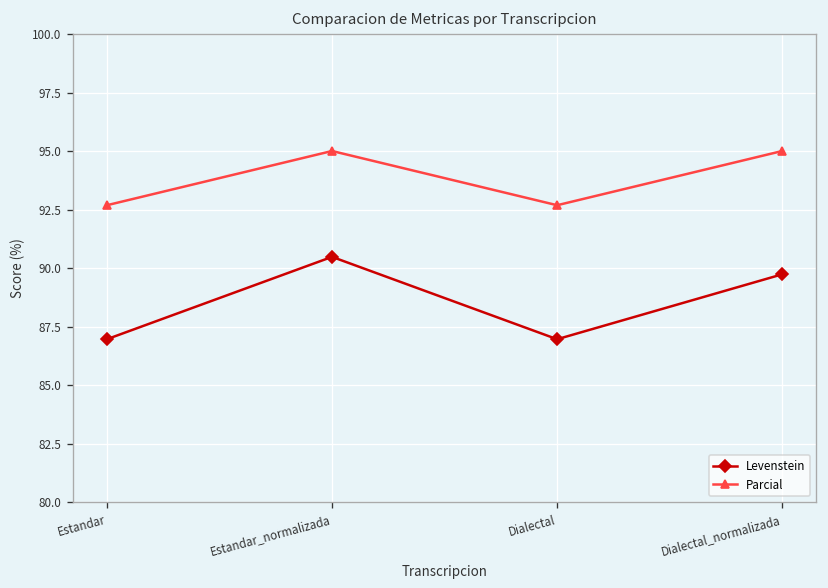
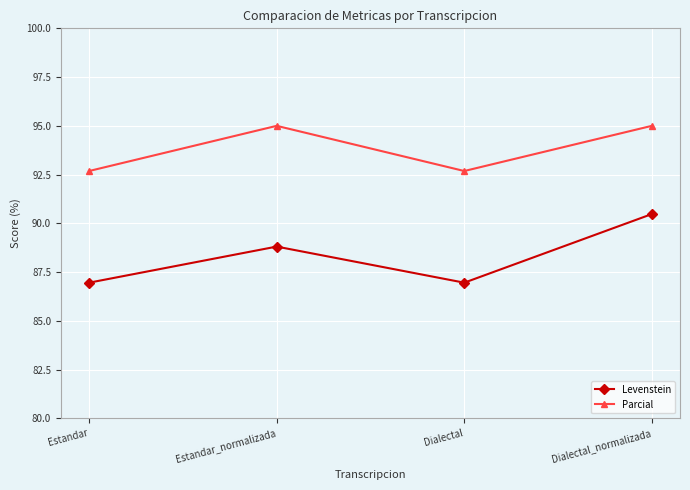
Levenstein, Estandar_normalizada: 90.5 -> 88.8
Levenstein, Dialectal_normalizada: 89.7 -> 90.5
